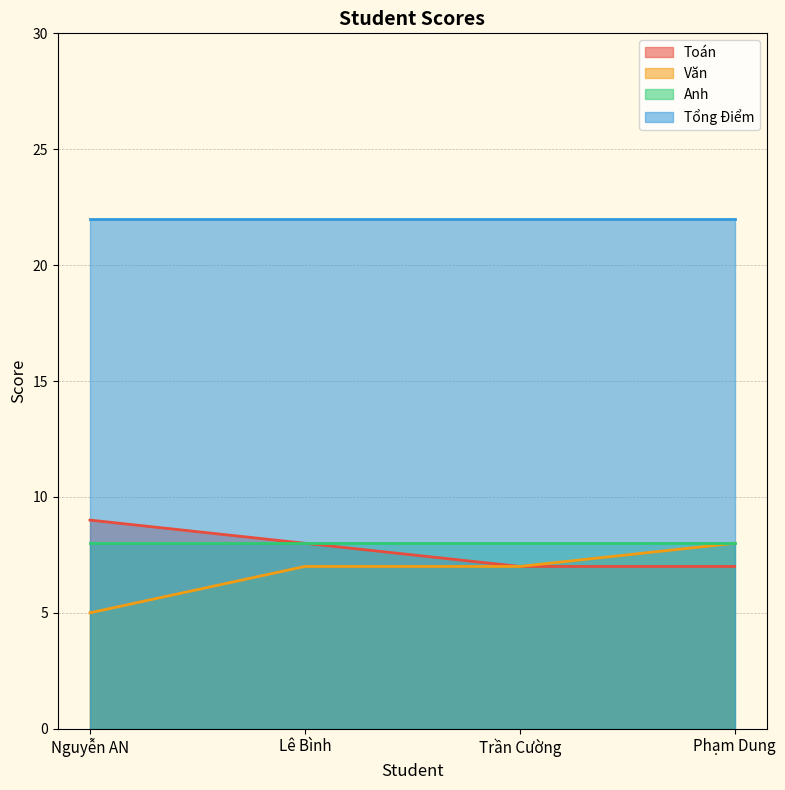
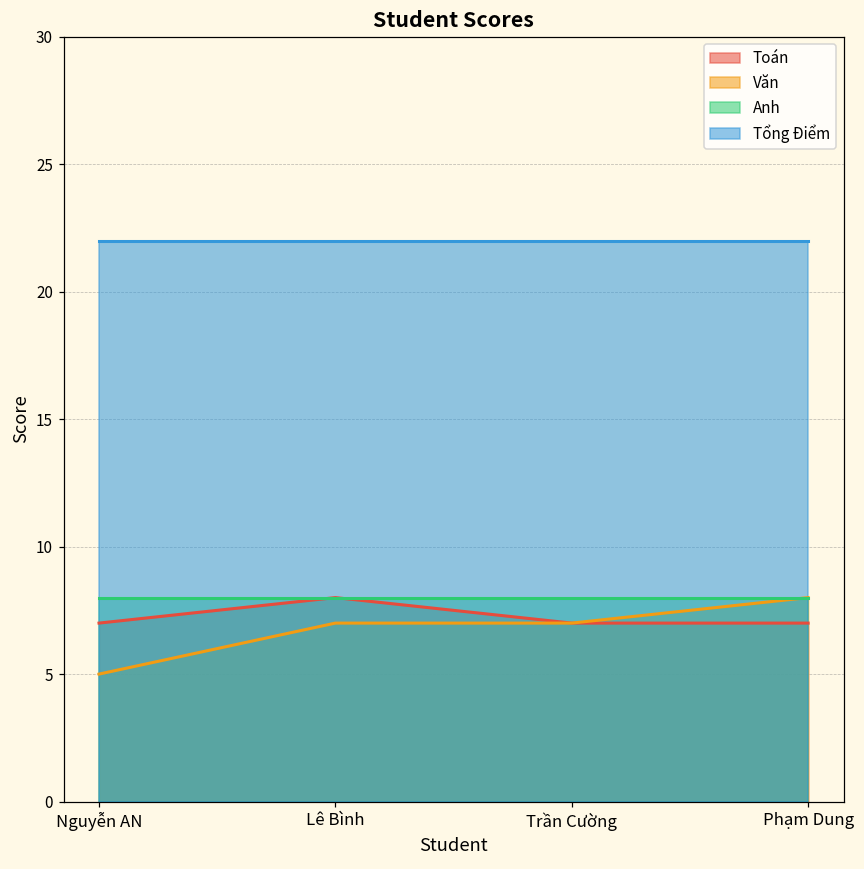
Toán, Nguyễn AN: 9 -> 7
